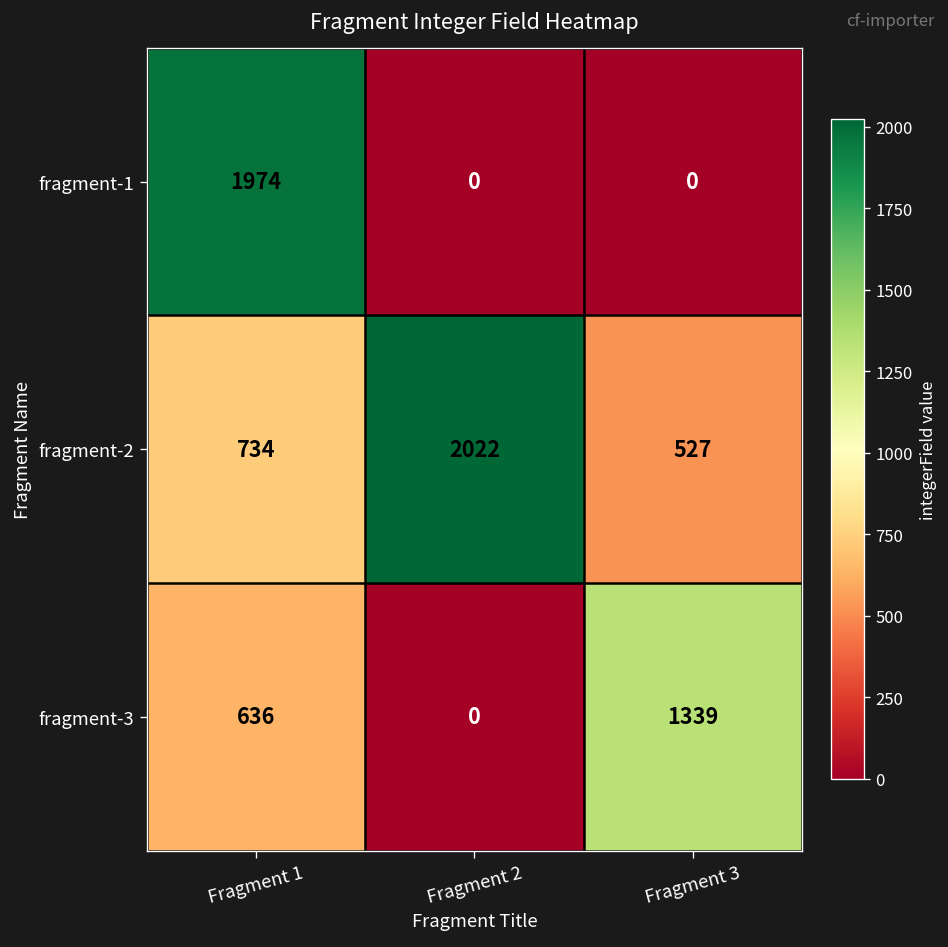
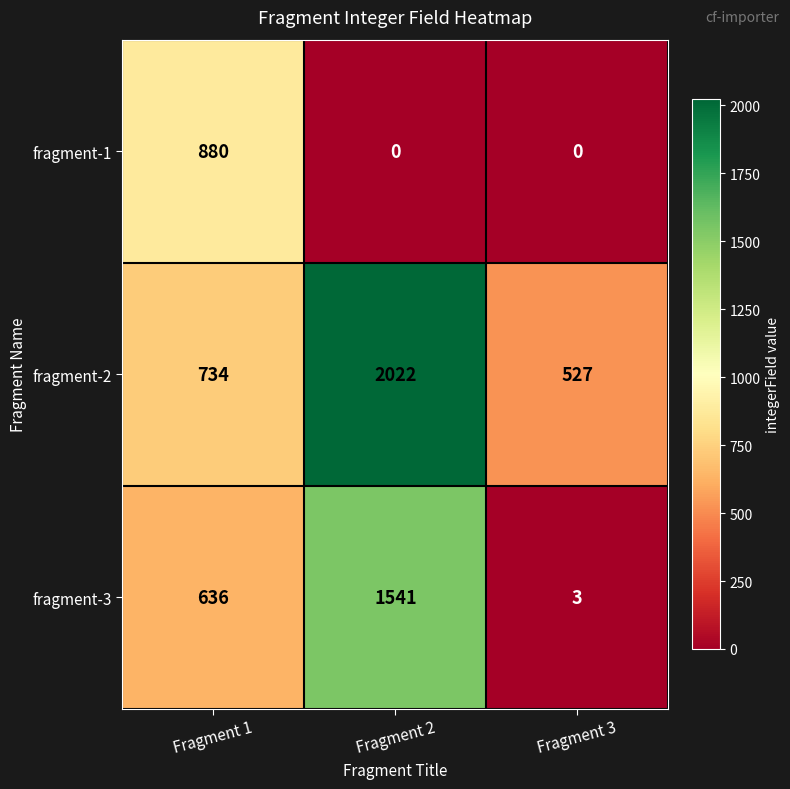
fragment-1, Fragment 1: 1974 -> 880
fragment-3, Fragment 2: 0 -> 1541
fragment-3, Fragment 3: 1339 -> 3
